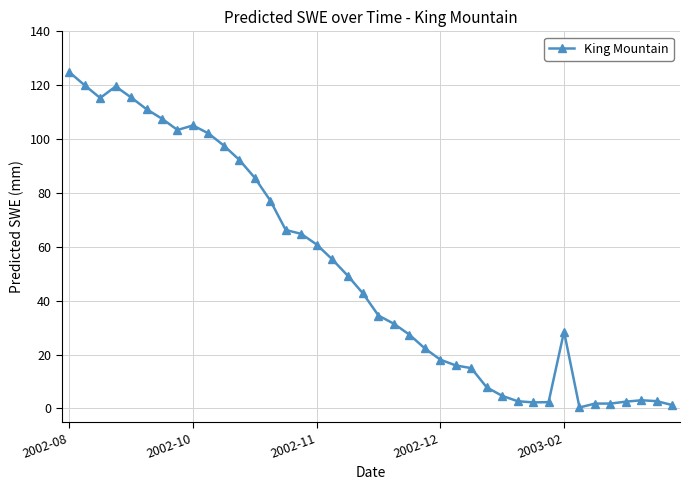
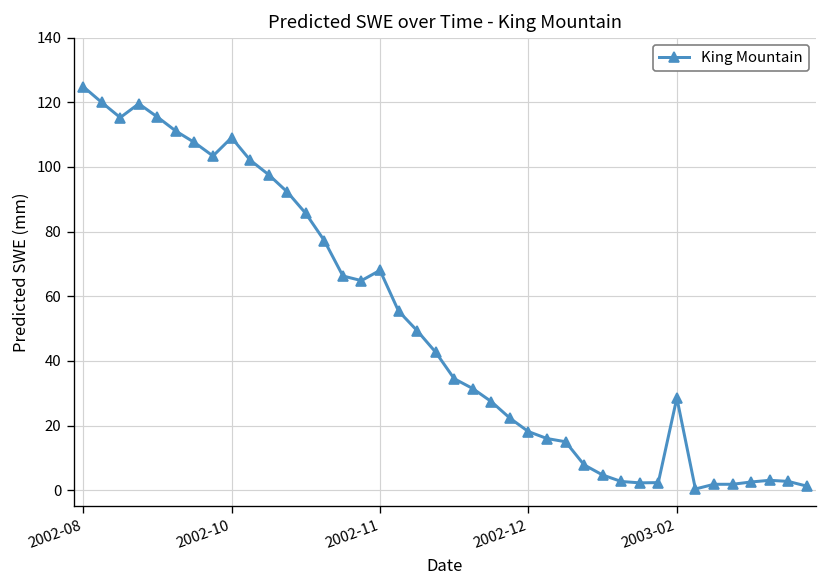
2002-10: 105 -> 109
2002-11: 61 -> 68
